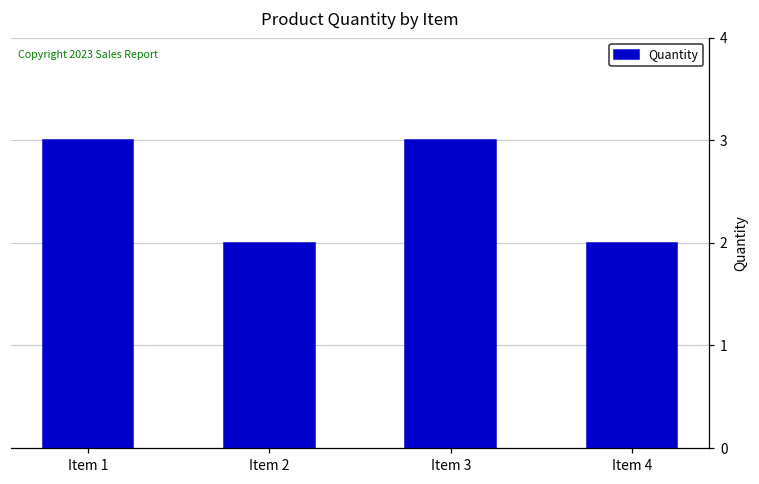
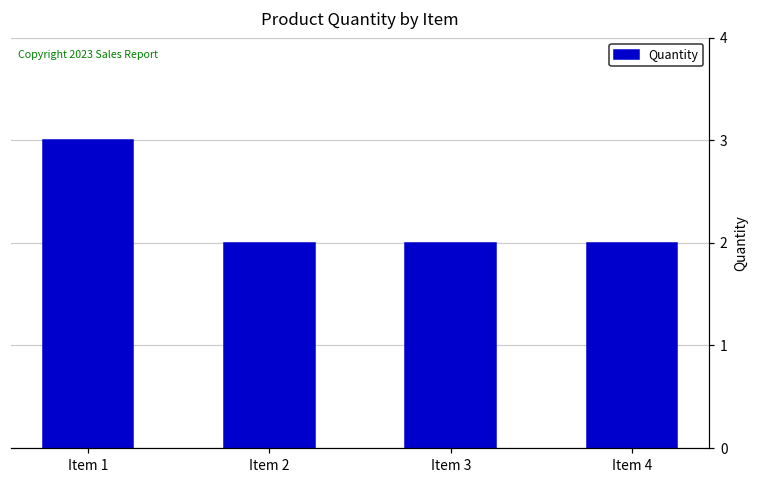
Item 3: 3 -> 2
